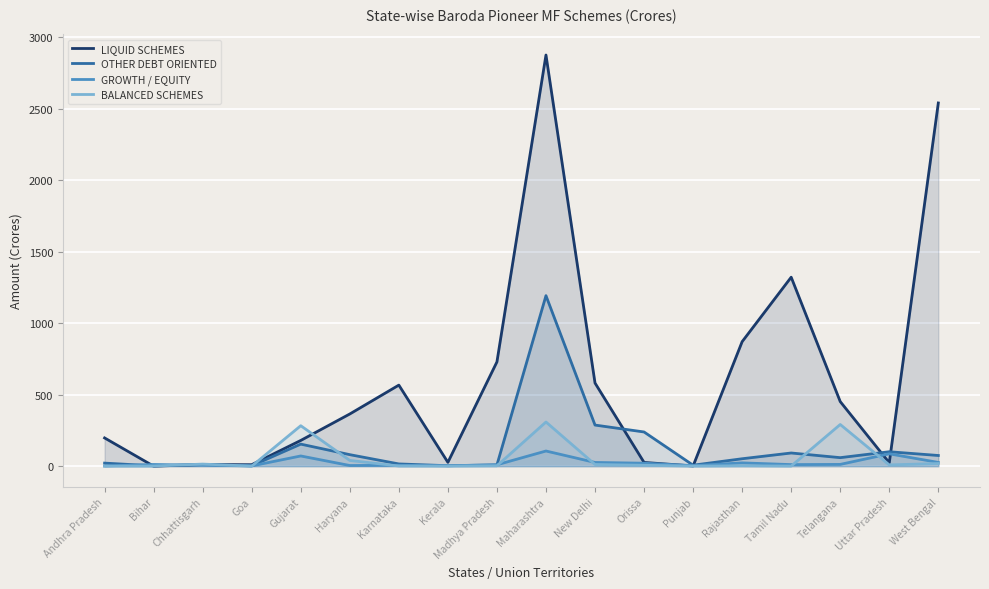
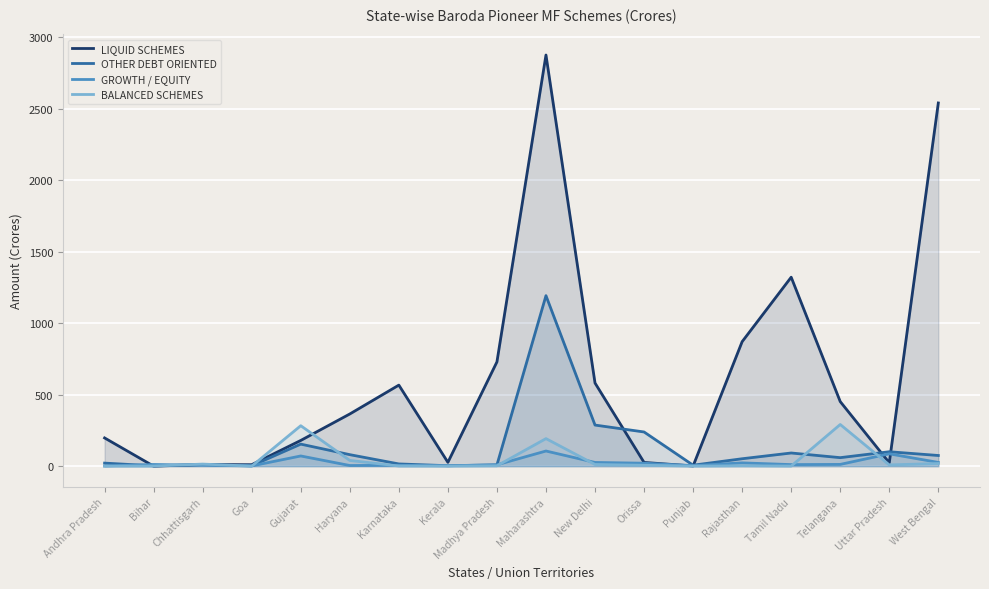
BALANCED SCHEMES, Maharashtra: 310 -> 190
